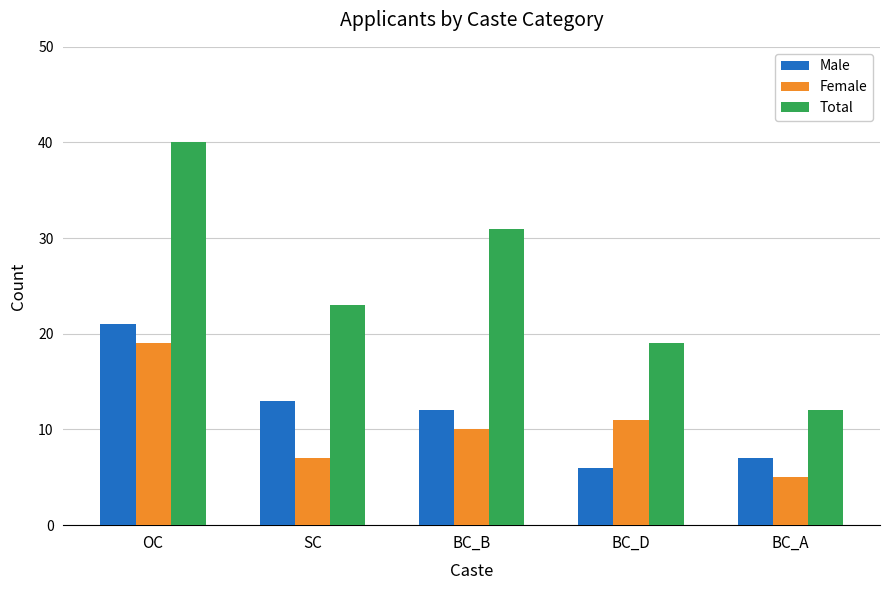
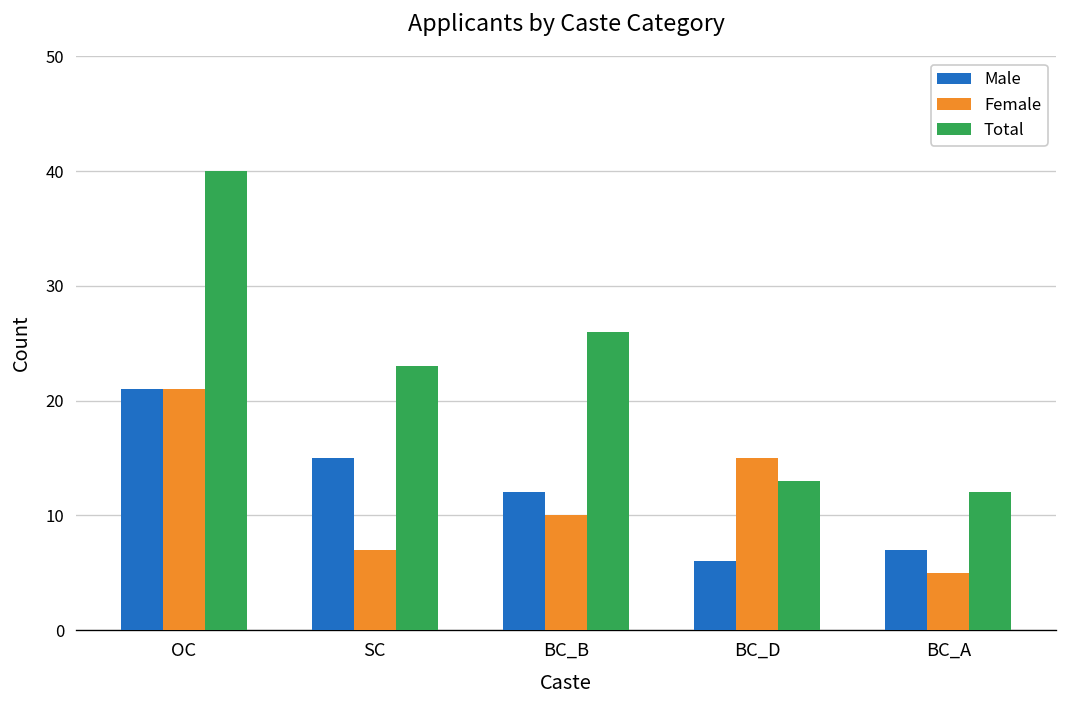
Female, OC: 19 -> 21
Male, SC: 13 -> 15
Total, BC_B: 31 -> 26
Female, BC_D: 11 -> 15
Total, BC_D: 19 -> 13
